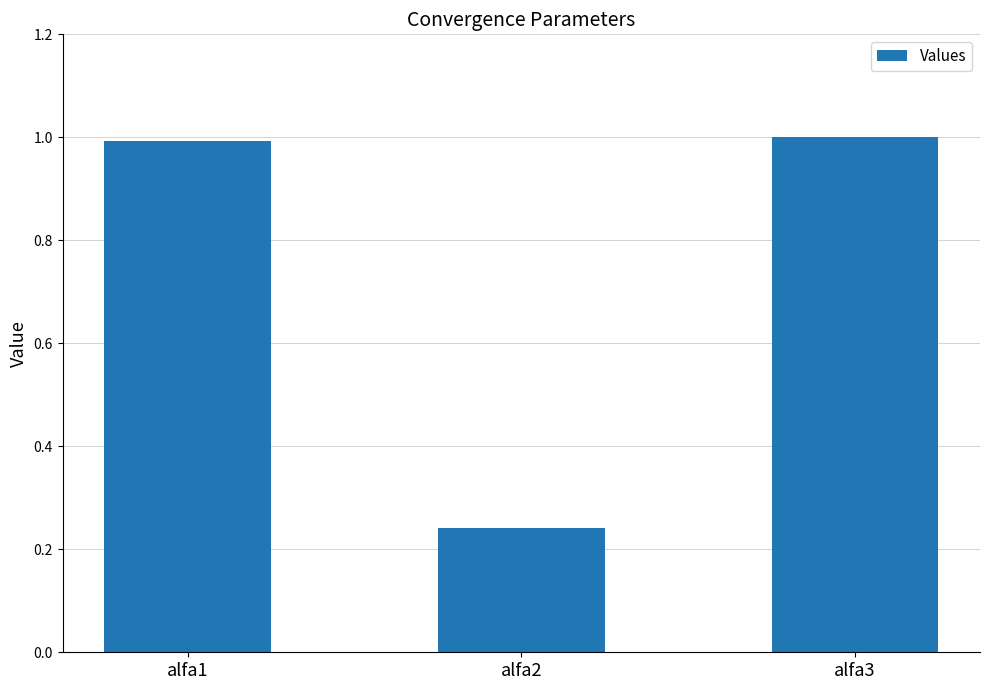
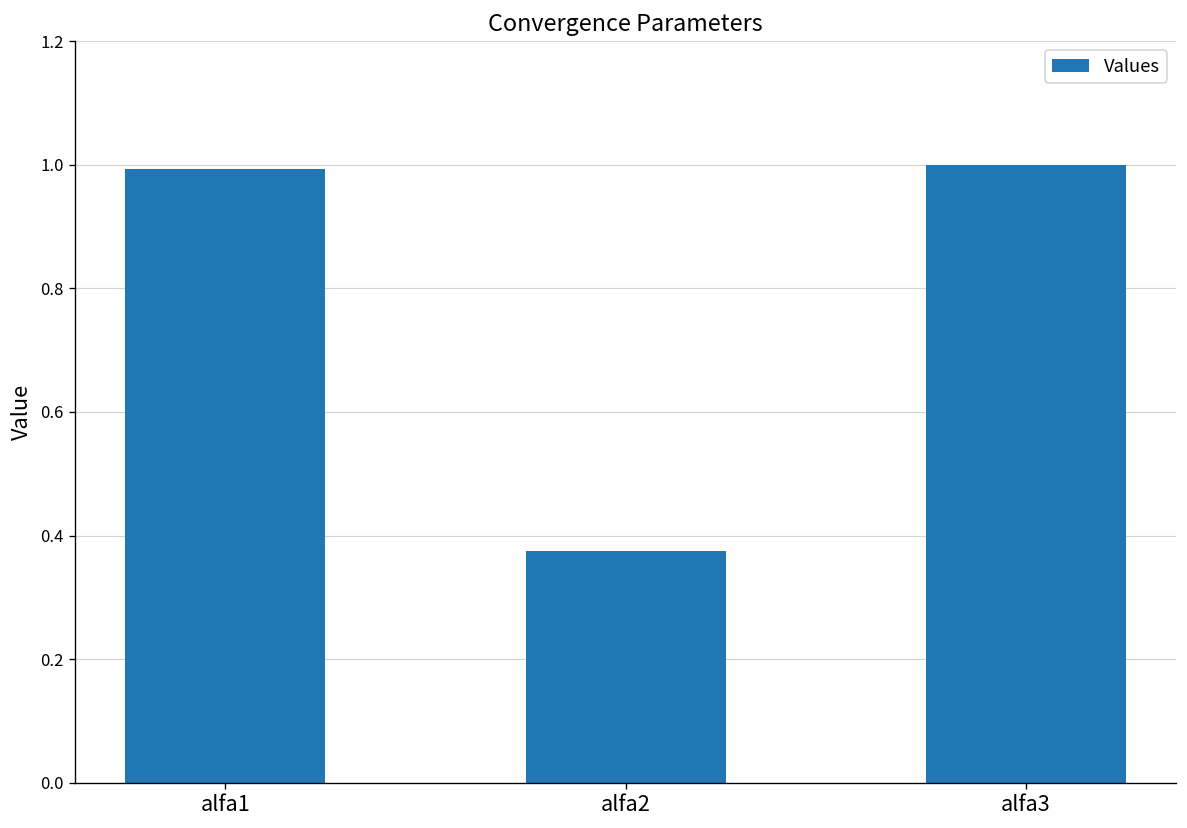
alfa2: 0.24 -> 0.38
